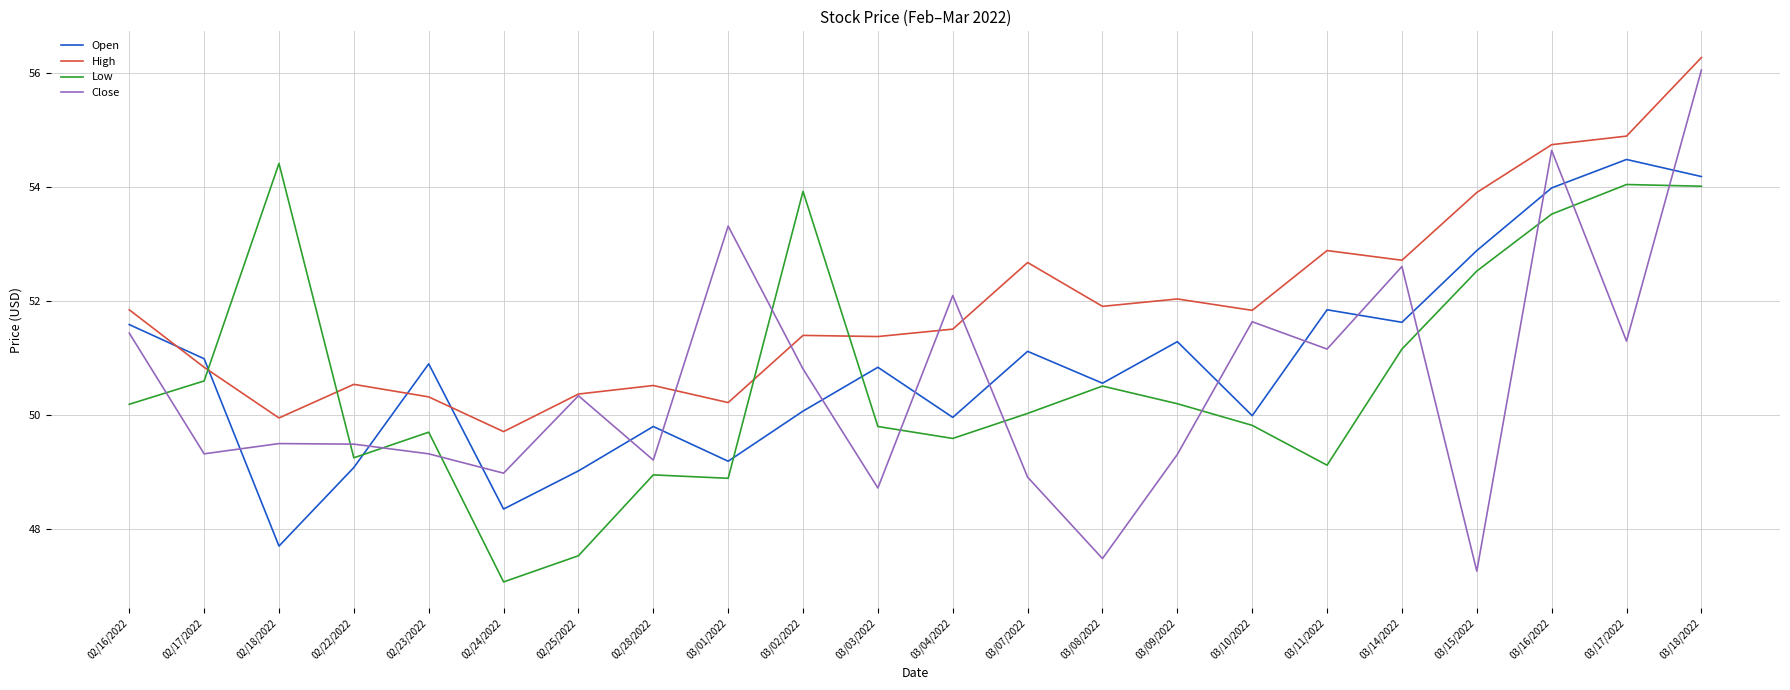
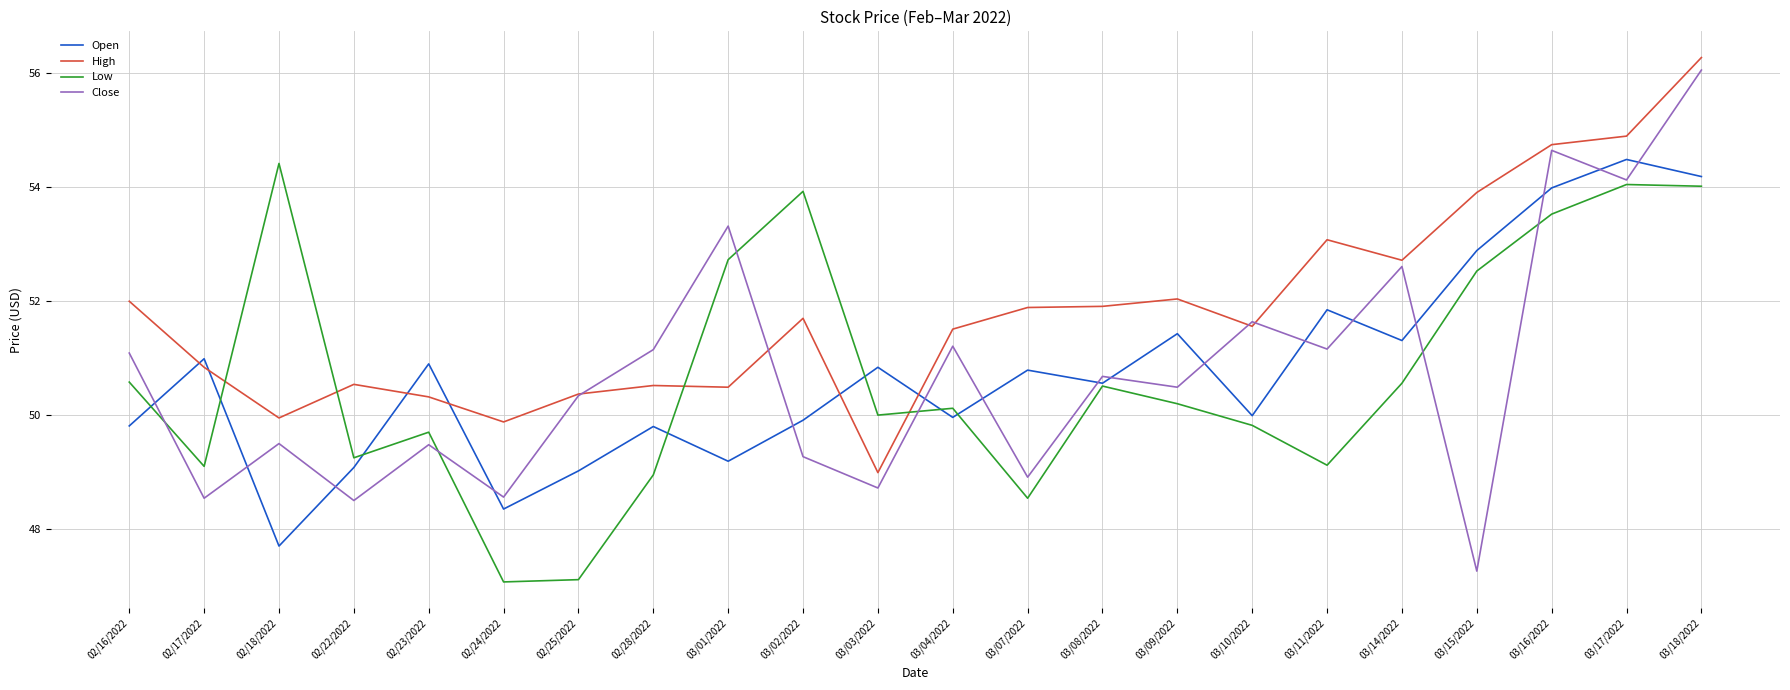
Open, 02/16/2022: 51.6 -> 49.8
High, 02/16/2022: 51.9 -> 52.0
Low, 02/16/2022: 50.2 -> 50.6
Close, 02/16/2022: 51.4 -> 51.1
Low, 02/17/2022: 50.6 -> 49.1
Close, 02/17/2022: 49.3 -> 48.5
Close, 02/22/2022: 49.5 -> 48.5
Close, 02/23/2022: 49.3 -> 49.5
High, 02/24/2022: 49.7 -> 49.9
Close, 02/24/2022: 49.0 -> 48.6
Low, 02/25/2022: 47.5 -> 47.1
Close, 02/28/2022: 49.2 -> 51.2
High, 03/01/2022: 50.2 -> 50.5
Low, 03/01/2022: 48.9 -> 52.7
Open, 03/02/2022: 50.1 -> 49.9
High, 03/02/2022: 51.4 -> 51.7
Close, 03/02/2022: 50.8 -> 49.3
High, 03/03/2022: 51.4 -> 49.0
Low, 03/03/2022: 49.8 -> 50.0
Low, 03/04/2022: 49.6 -> 50.1
Close, 03/04/2022: 52.1 -> 51.2
Open, 03/07/2022: 51.1 -> 50.8
High, 03/07/2022: 52.7 -> 51.9
Low, 03/07/2022: 50.0 -> 48.5
Close, 03/08/2022: 47.5 -> 50.7
Open, 03/09/2022: 51.3 -> 51.4
Close, 03/09/2022: 49.3 -> 50.5
High, 03/10/2022: 51.8 -> 51.6
High, 03/11/2022: 52.9 -> 53.1
Open, 03/14/2022: 51.6 -> 51.3
Low, 03/14/2022: 51.2 -> 50.6
Close, 03/17/2022: 51.3 -> 54.1
